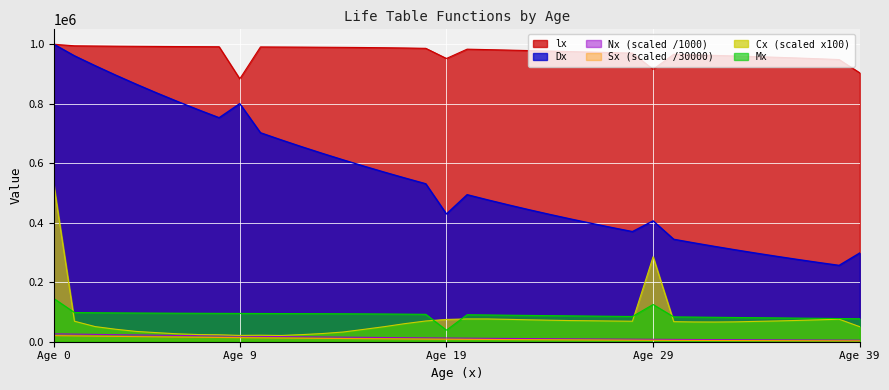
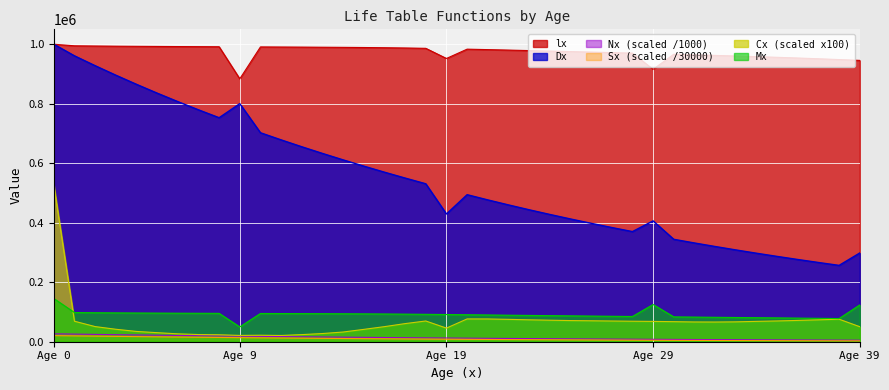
Mx, Age 9: 100000 -> 50000
Cx (scaled x100), Age 19: 70000 -> 50000
Mx, Age 19: 40000 -> 90000
Cx (scaled x100), Age 29: 290000 -> 70000
lx, Age 39: 900000 -> 950000
Mx, Age 39: 80000 -> 120000
